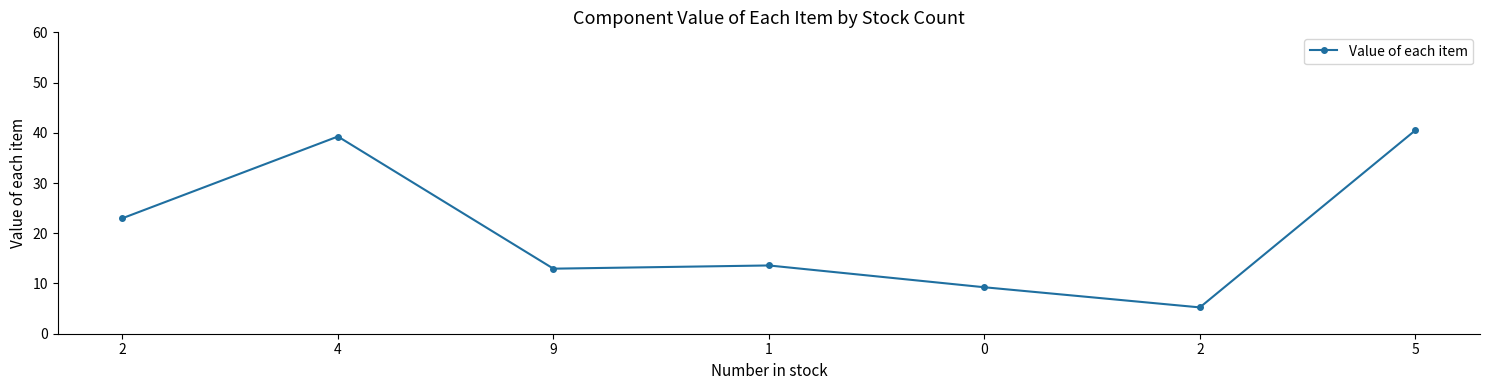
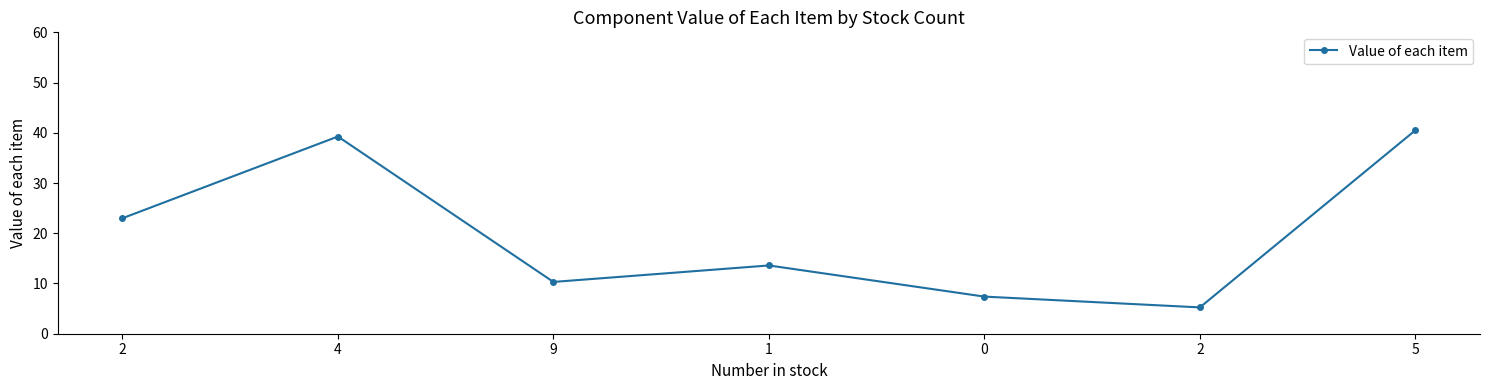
9: 13 -> 10
0: 9 -> 7
